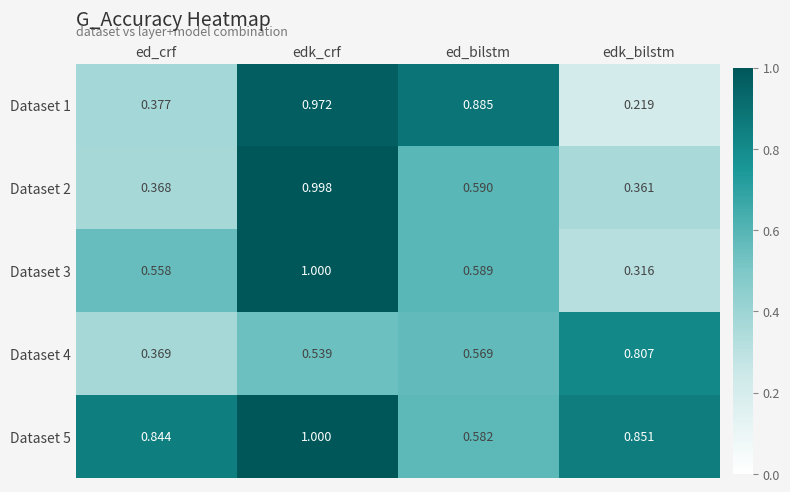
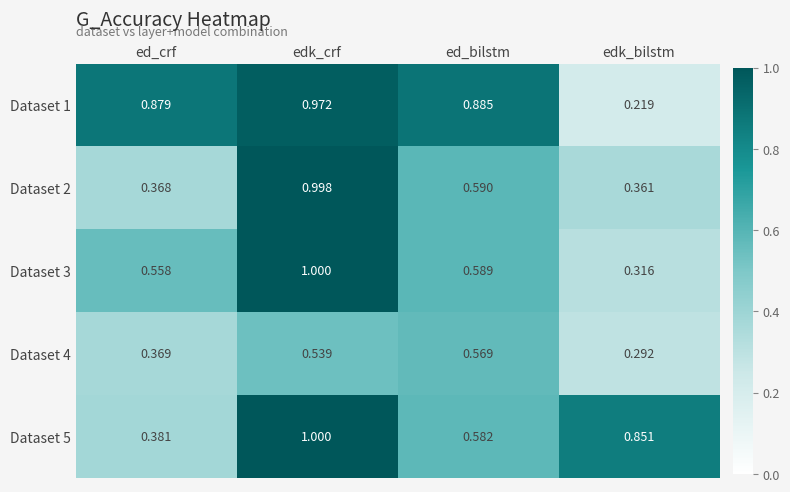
Dataset 1, ed_crf: 0.377 -> 0.879
Dataset 4, edk_bilstm: 0.807 -> 0.292
Dataset 5, ed_crf: 0.844 -> 0.381
